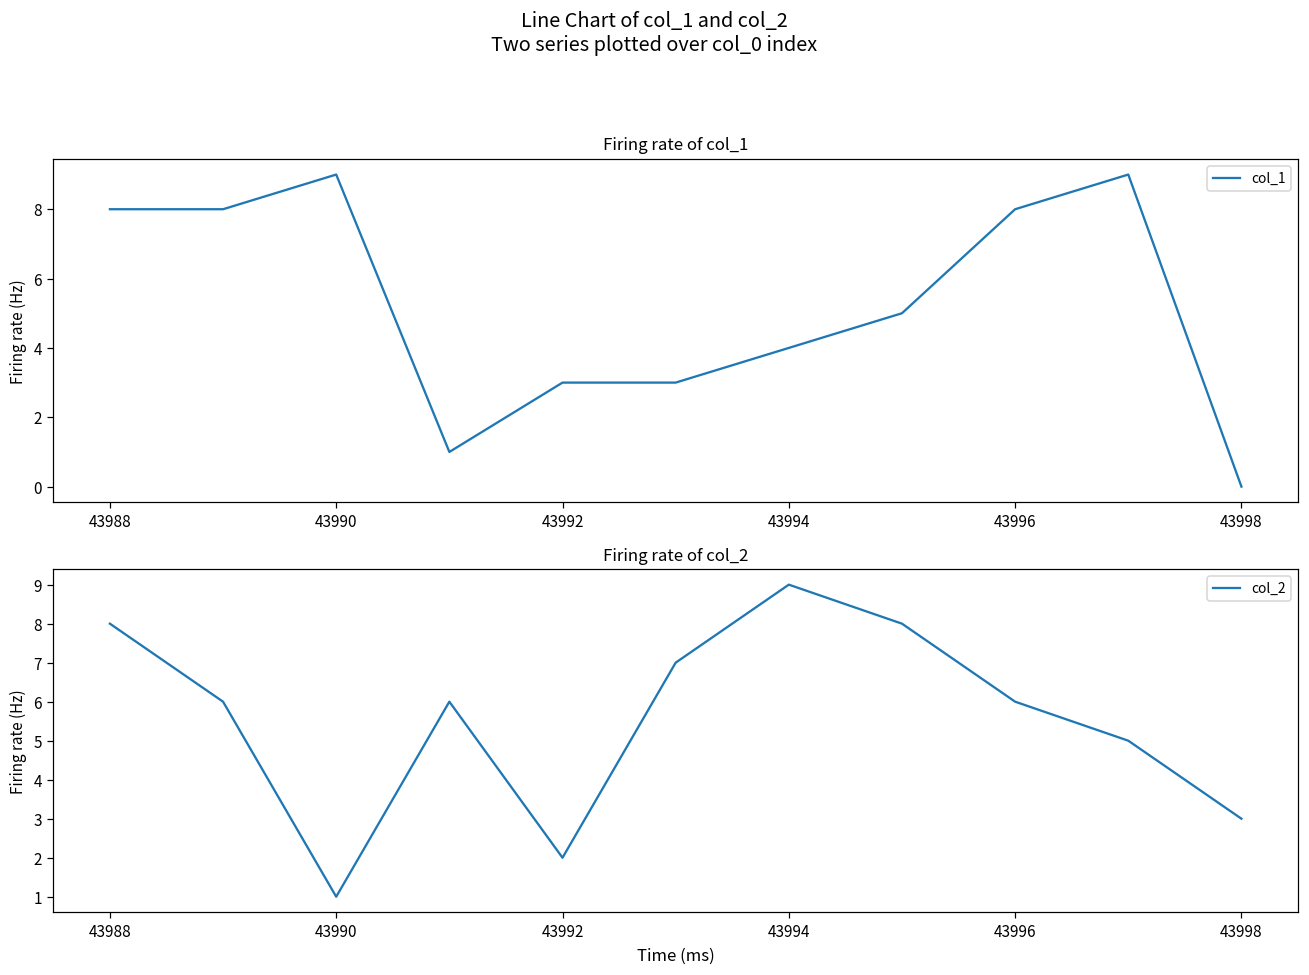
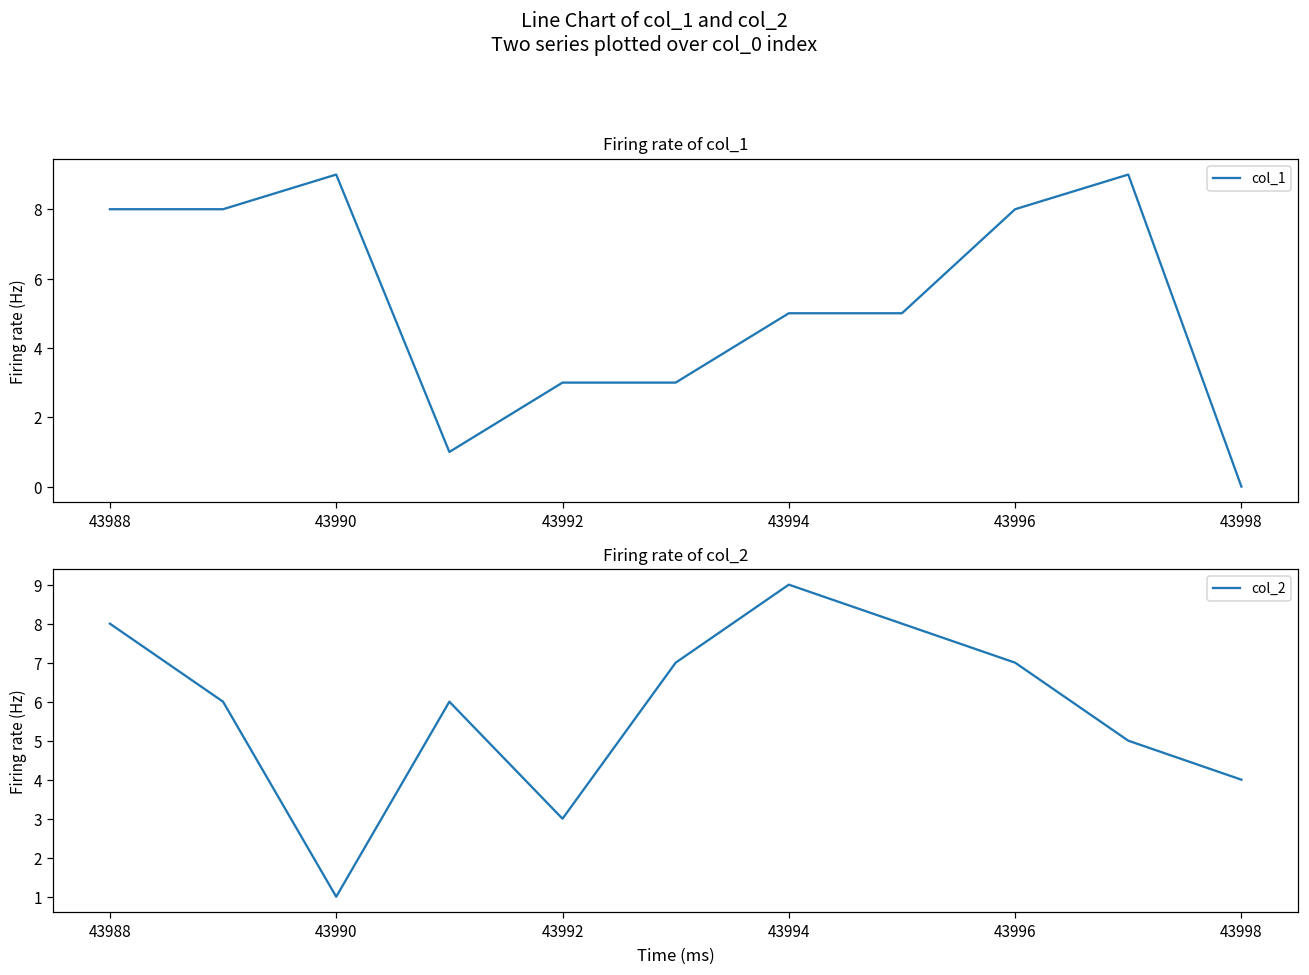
Firing rate of col_1, 43994: 4 -> 5
Firing rate of col_2, 43992: 2 -> 3
Firing rate of col_2, 43996: 6 -> 7
Firing rate of col_2, 43998: 3 -> 4
